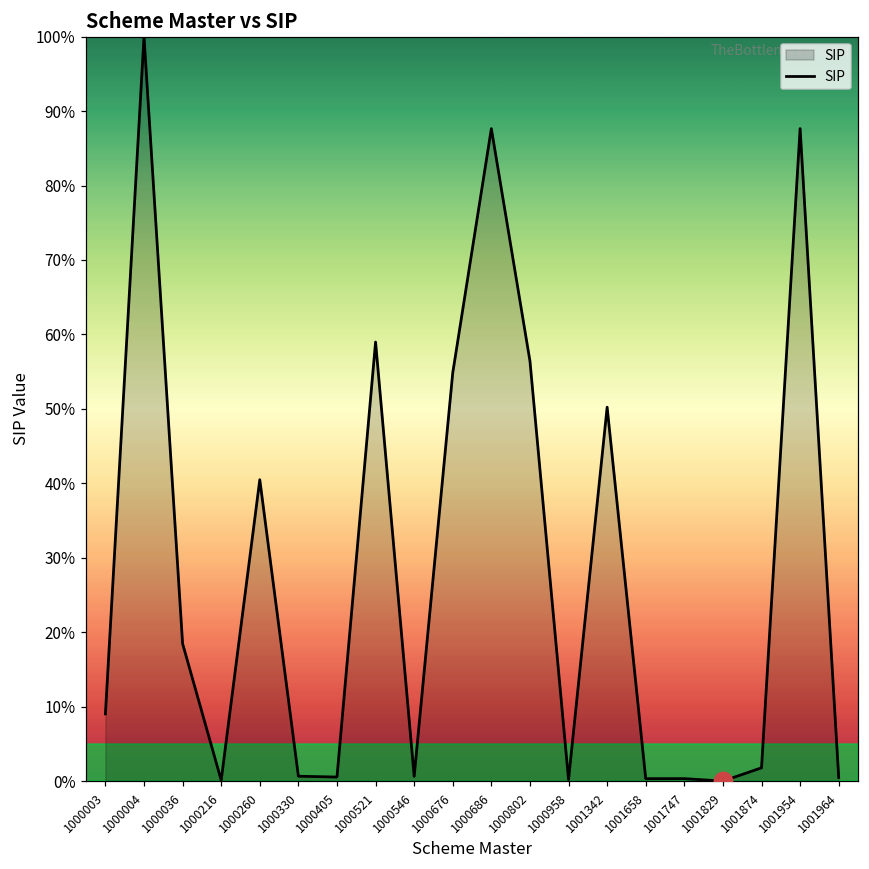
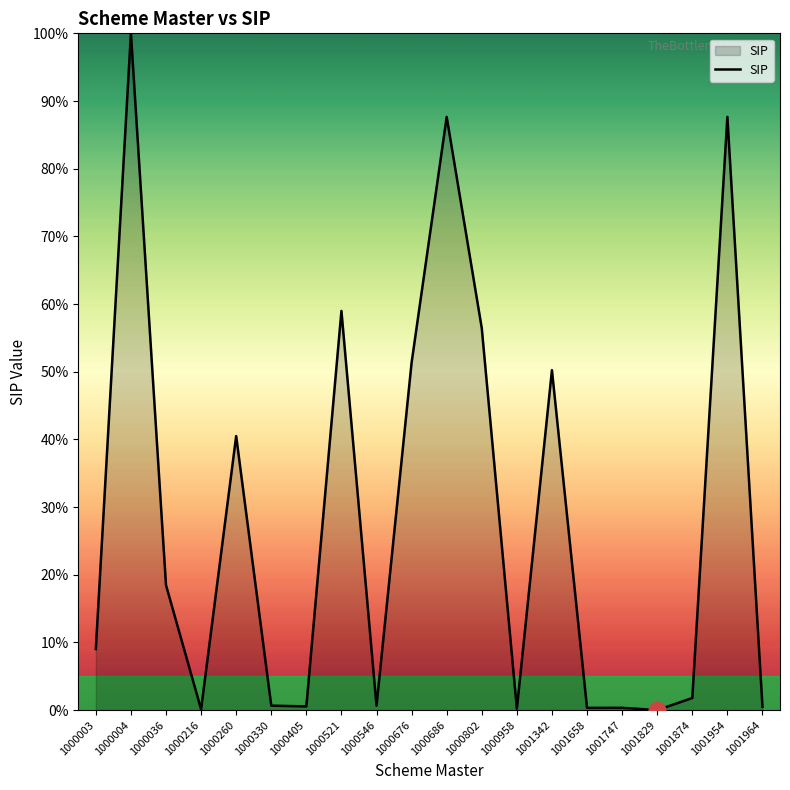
SIP, 1000676: 55% -> 51%
